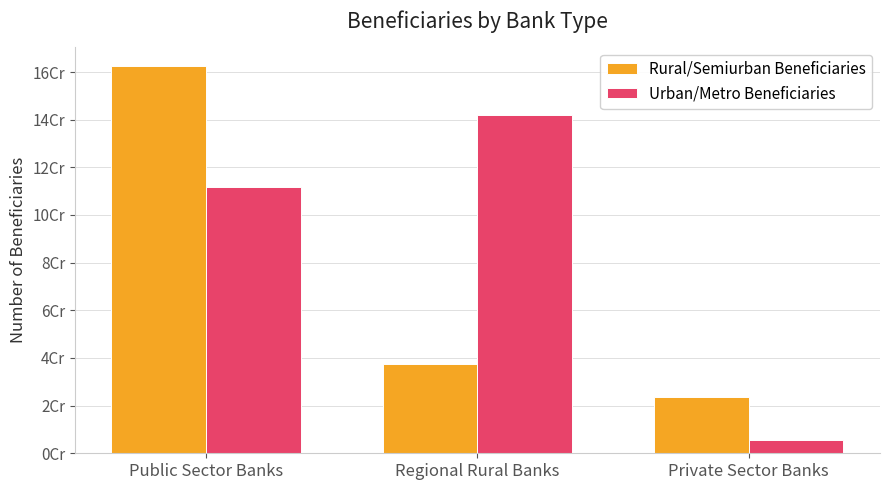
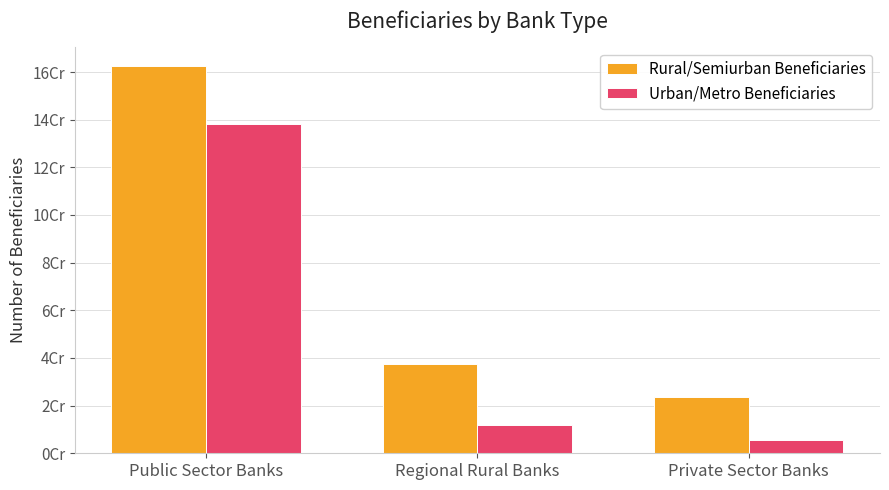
Urban/Metro Beneficiaries, Public Sector Banks: 11.2Cr -> 13.8Cr
Urban/Metro Beneficiaries, Regional Rural Banks: 14.2Cr -> 1.2Cr
